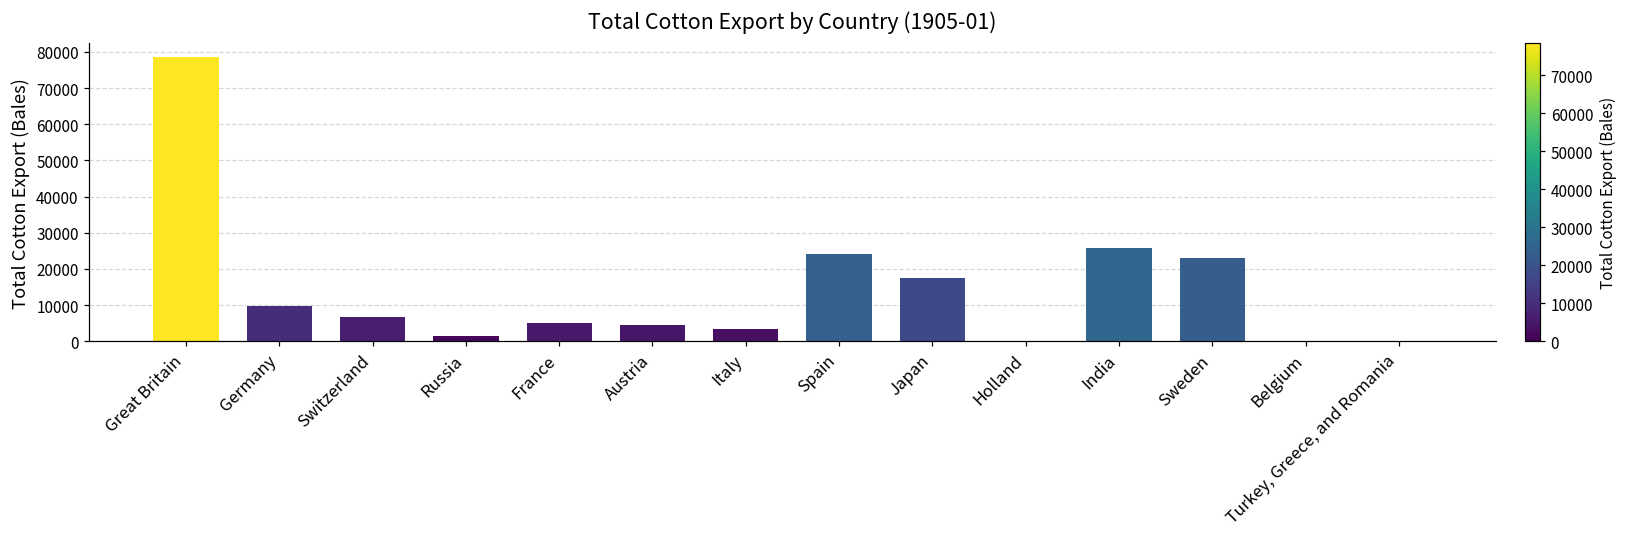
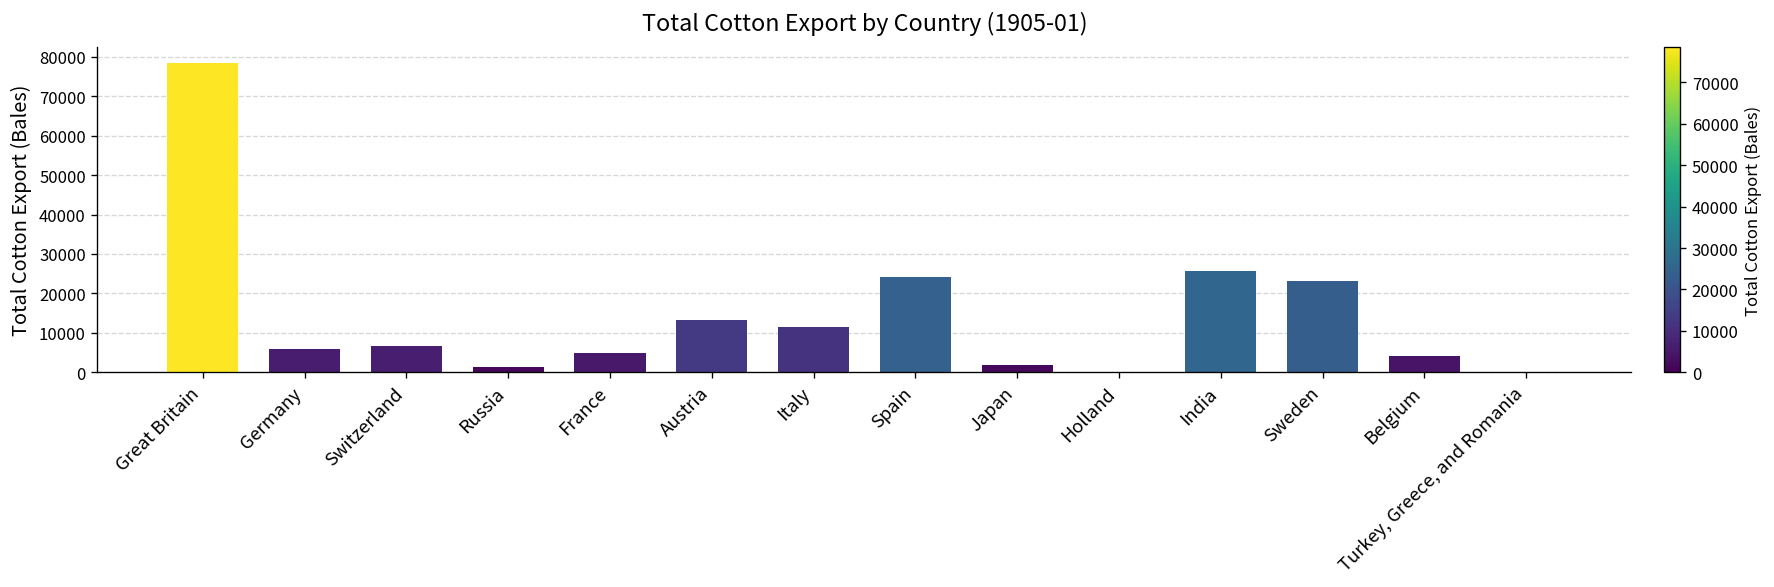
Germany: 10000 -> 6000
Austria: 4000 -> 13000
Italy: 3000 -> 12000
Japan: 17000 -> 2000
Belgium: 0 -> 4000
